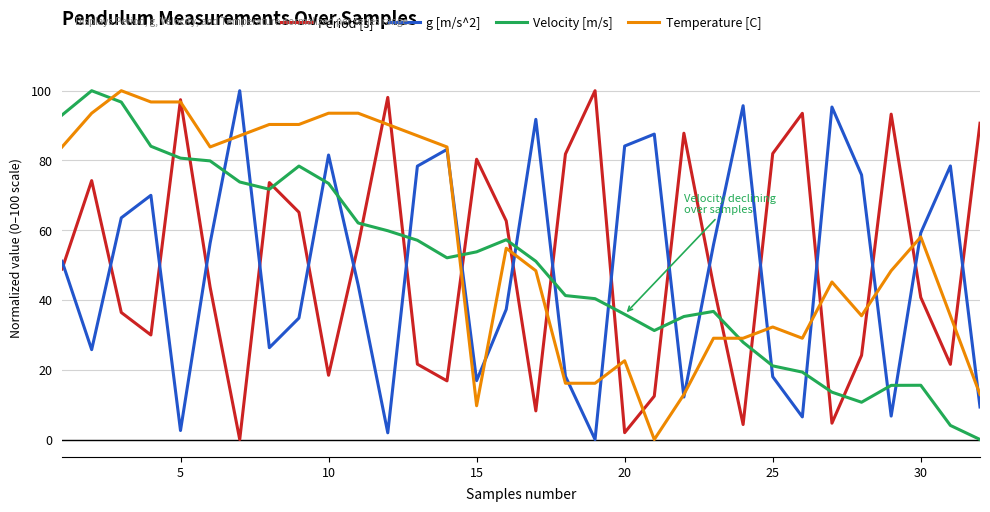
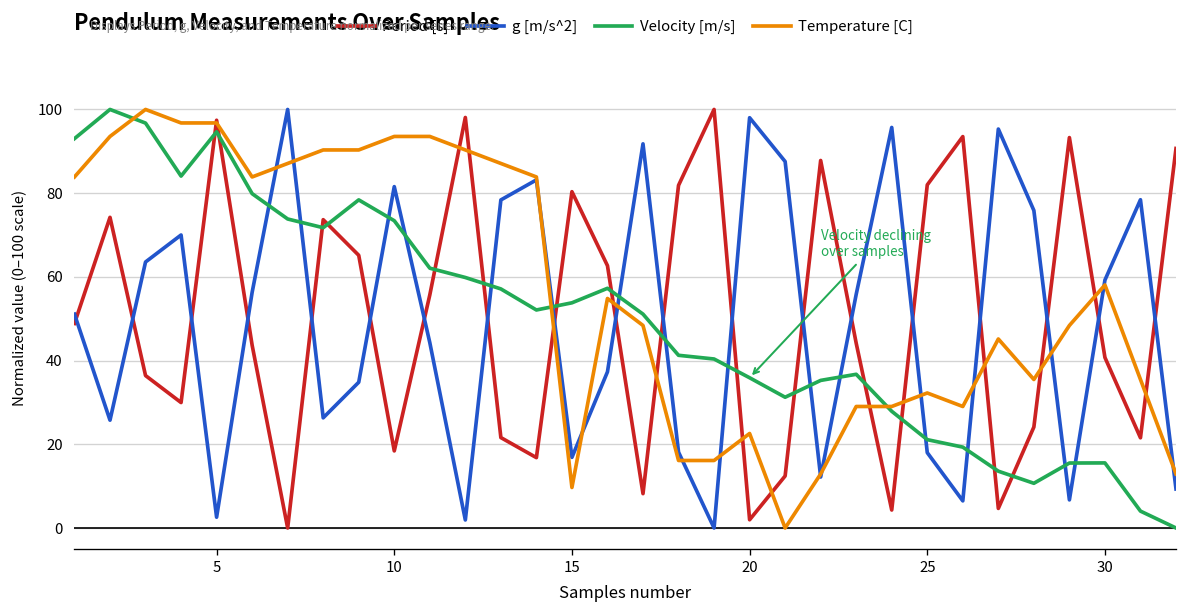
Velocity [m/s], 5: 81 -> 95
g [m/s^2], 20: 84 -> 98
